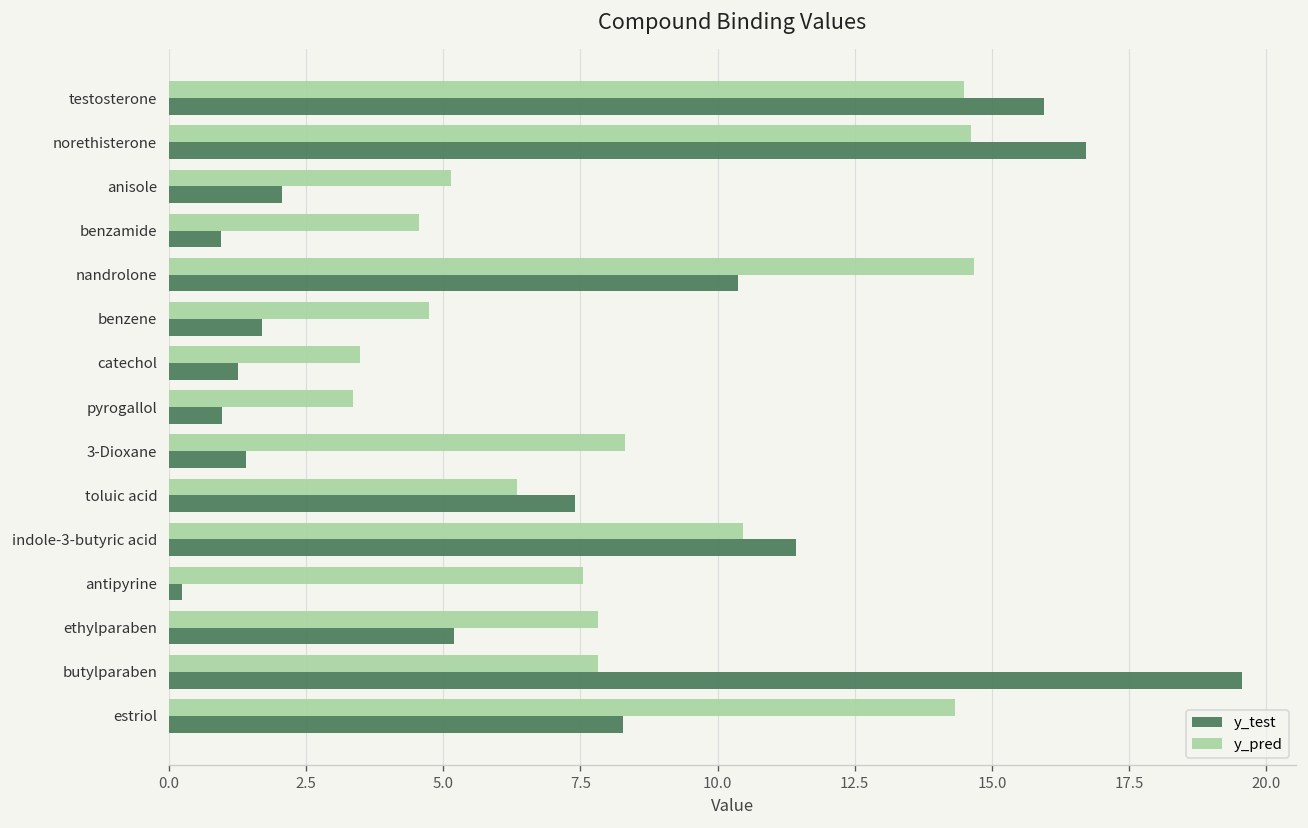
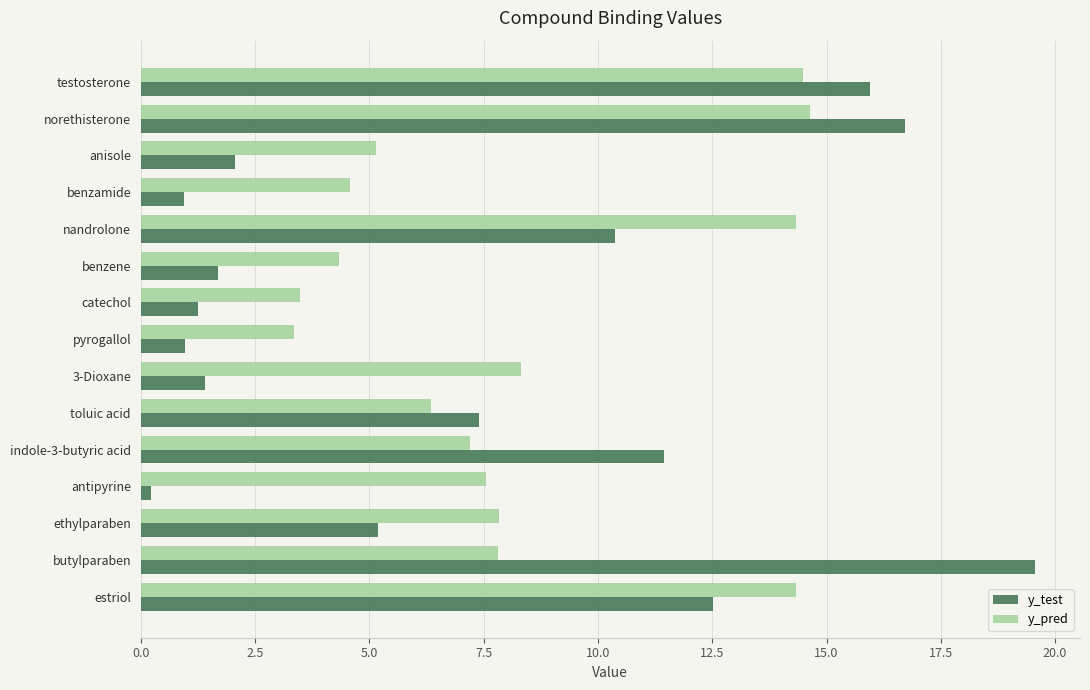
y_pred, nandrolone: 14.7 -> 14.3
y_pred, benzene: 4.7 -> 4.3
y_pred, indole-3-butyric acid: 10.5 -> 7.2
y_test, estriol: 8.3 -> 12.5
